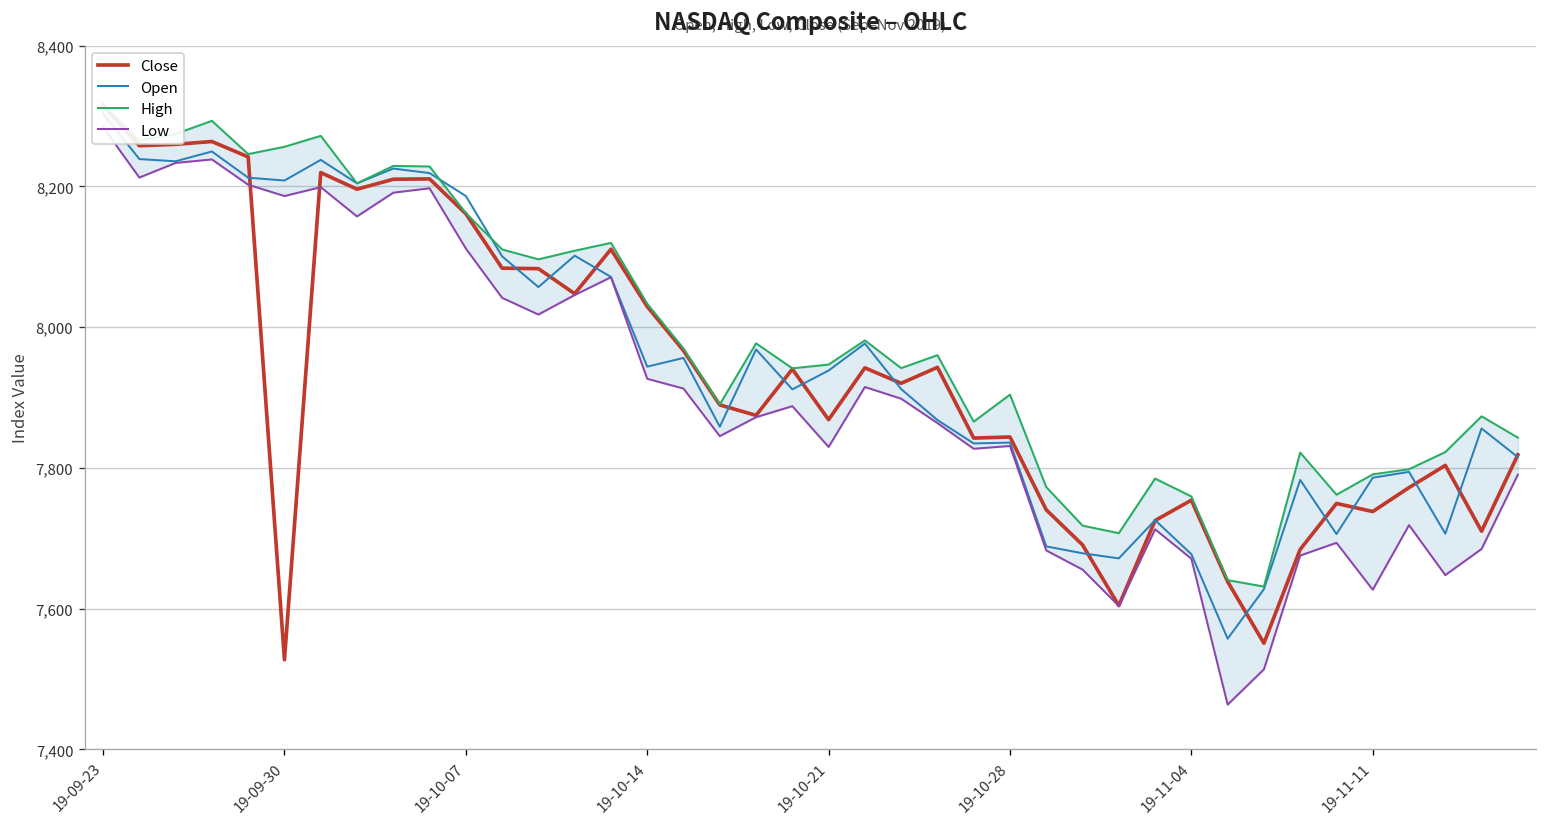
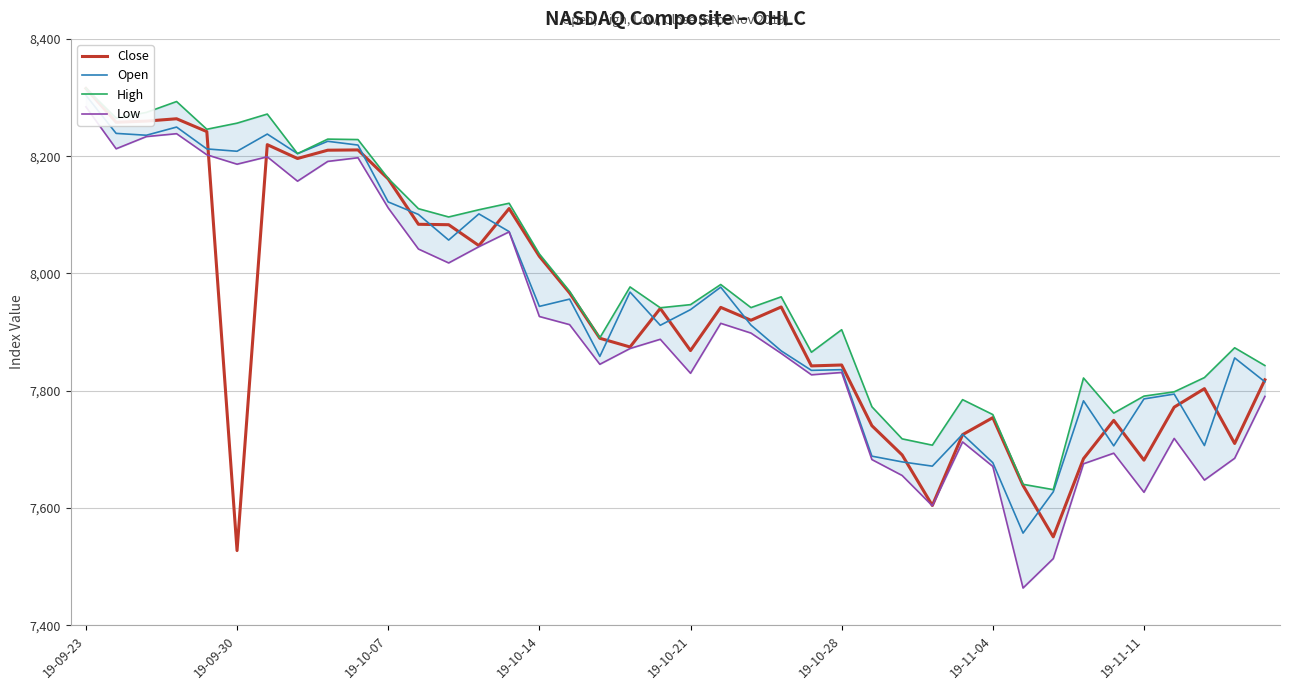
Open, 19-10-07: 8,190 -> 8,120
Close, 19-11-11: 7,740 -> 7,680
